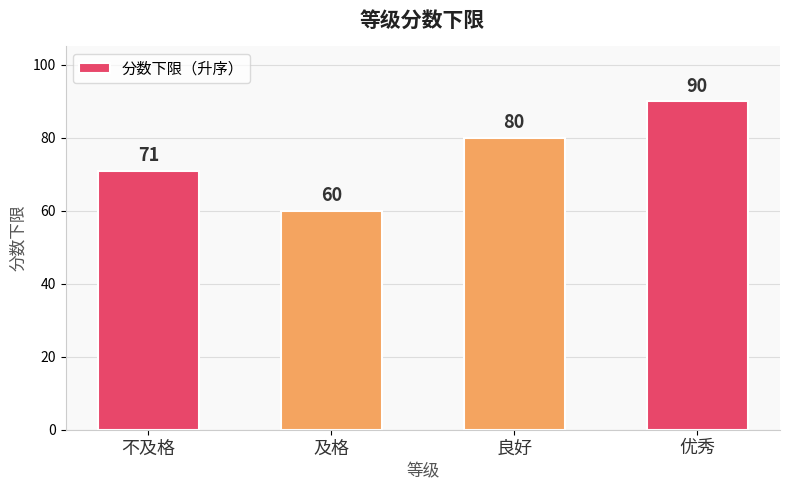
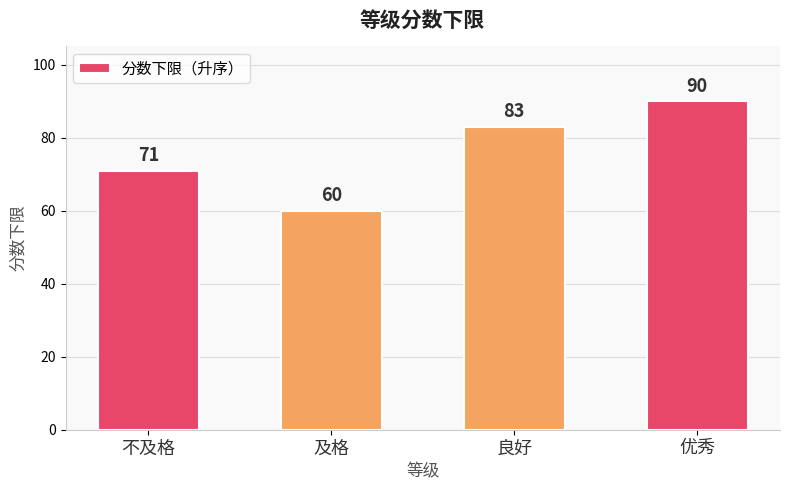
良好: 80 -> 83
